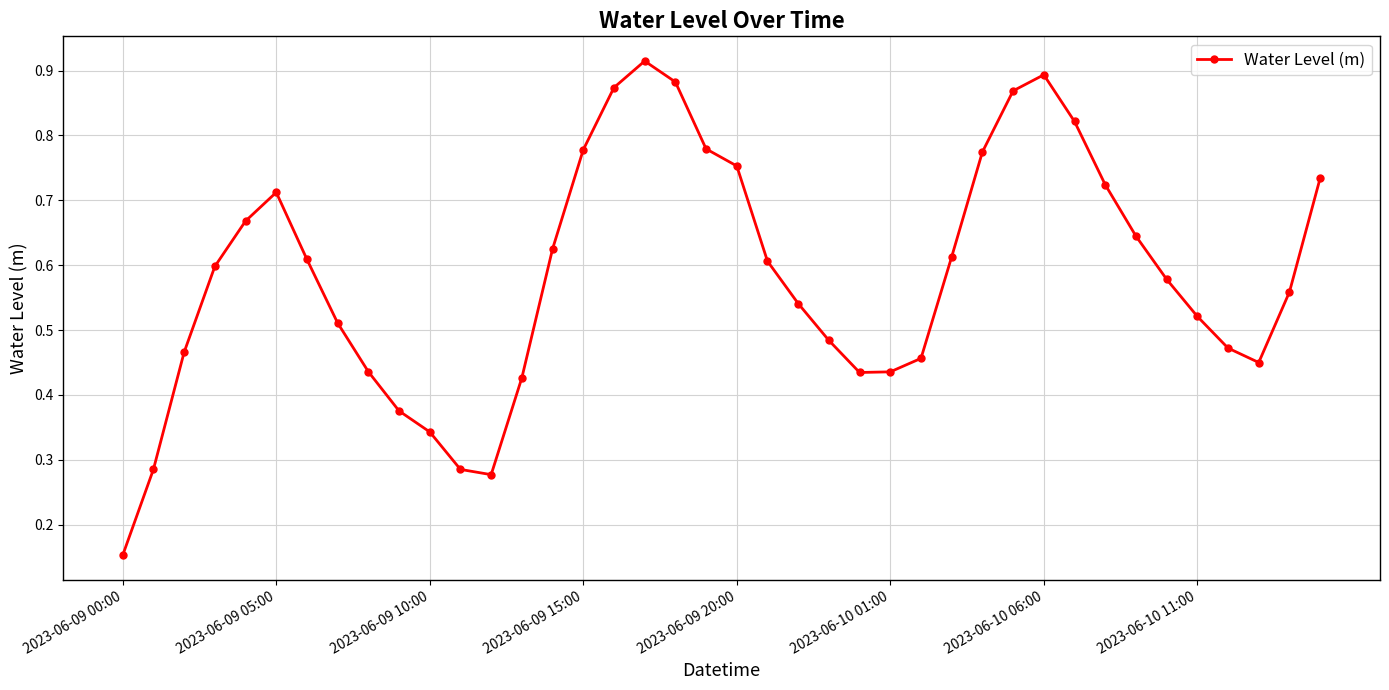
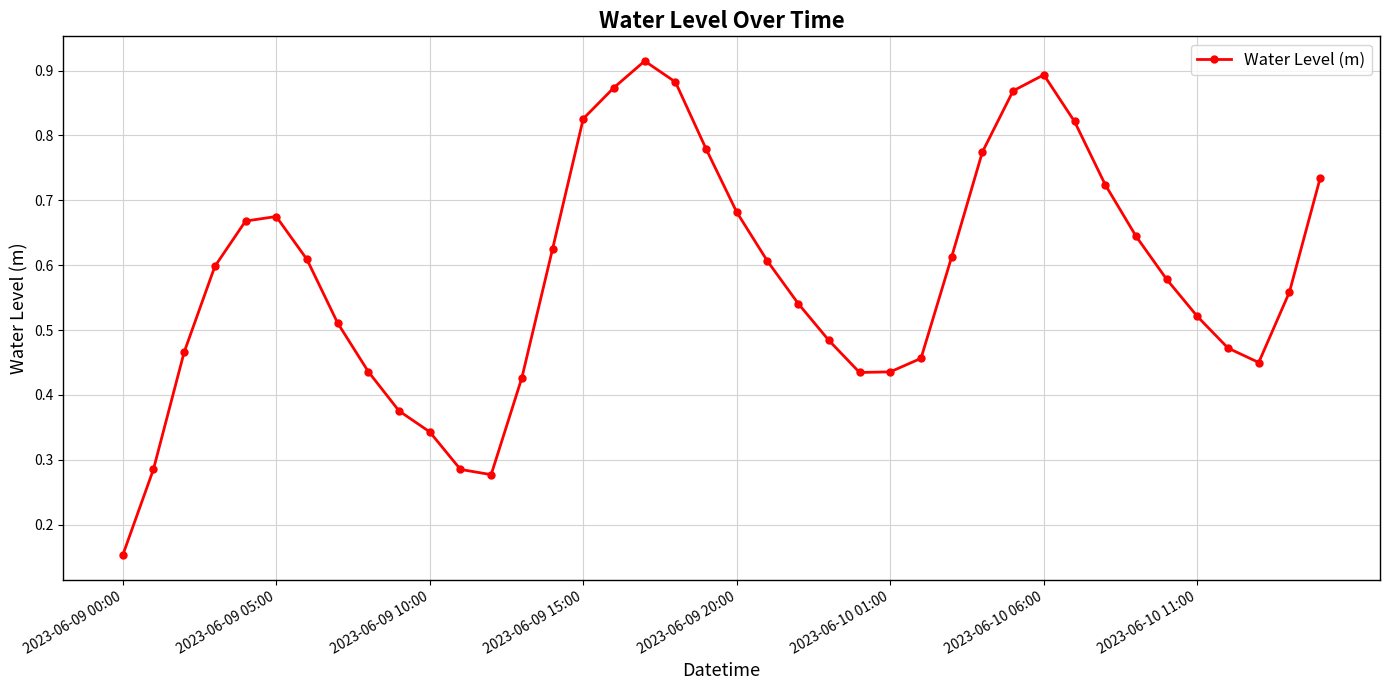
2023-06-09 05:00: 0.71 -> 0.67
2023-06-09 15:00: 0.78 -> 0.83
2023-06-09 20:00: 0.75 -> 0.68
